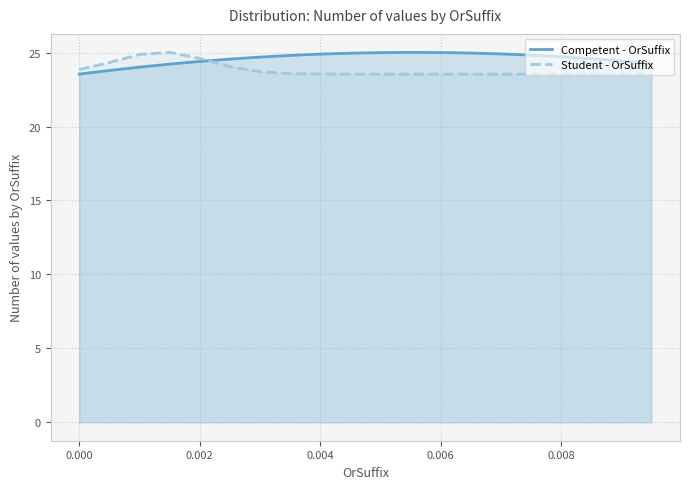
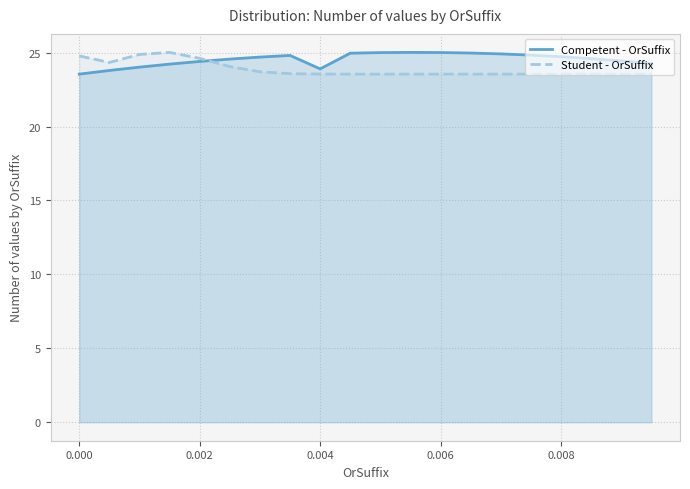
Student - OrSuffix, 0.000: 23.9 -> 24.8
Competent - OrSuffix, 0.004: 24.9 -> 23.9
